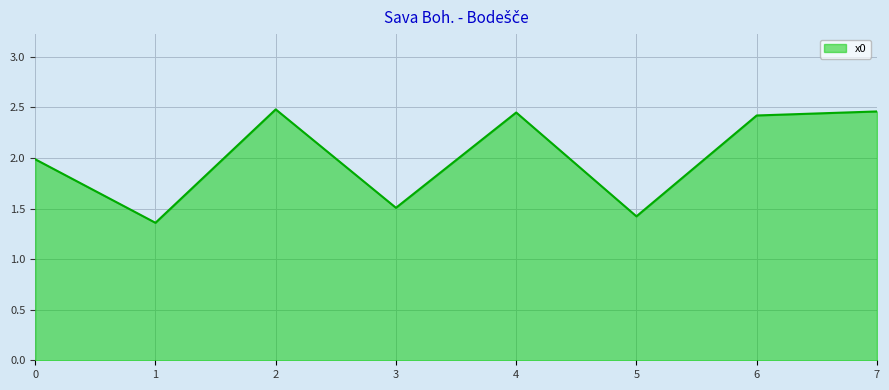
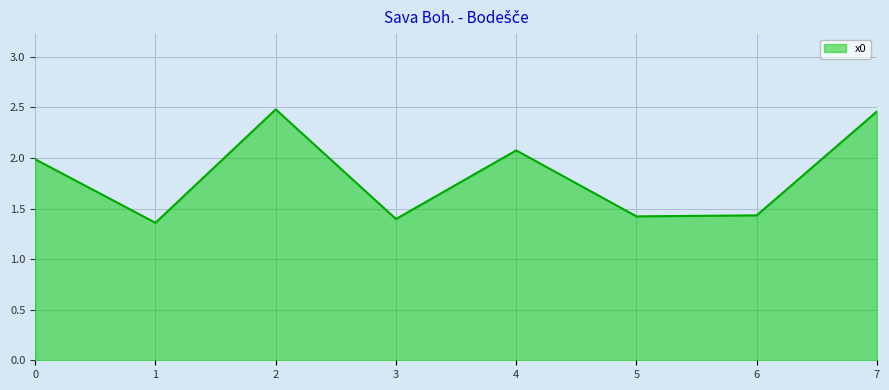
3: 1.51 -> 1.40
4: 2.45 -> 2.07
6: 2.42 -> 1.43
